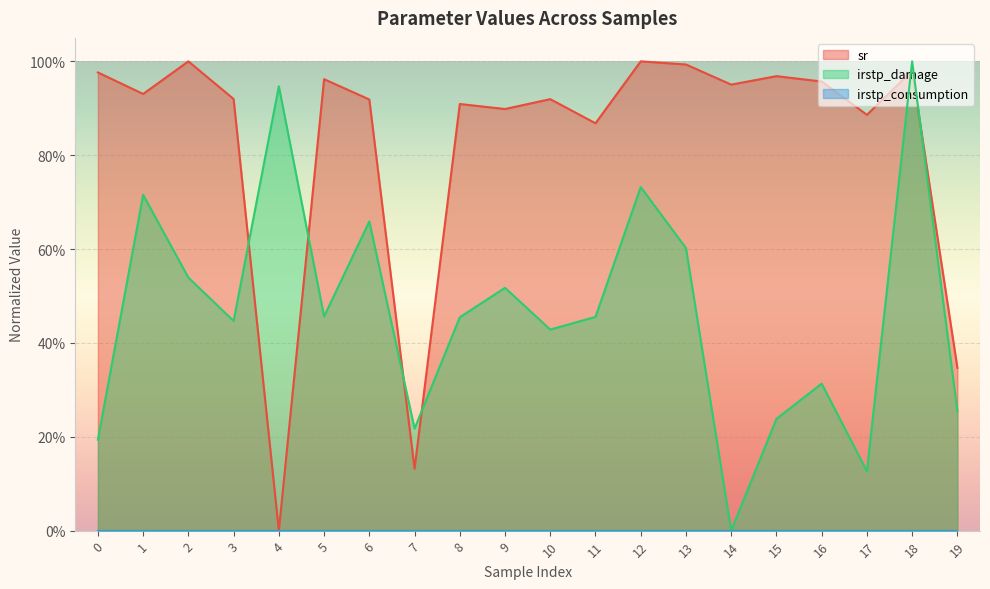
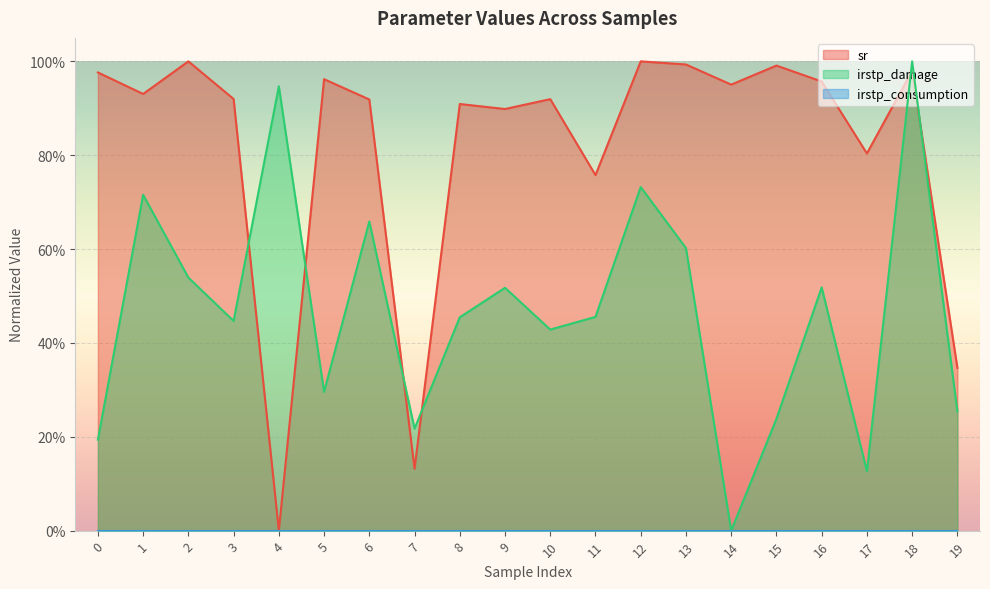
irstp_damage, 5: 46% -> 30%
sr, 11: 87% -> 76%
sr, 15: 97% -> 99%
irstp_damage, 16: 31% -> 52%
sr, 17: 89% -> 80%
